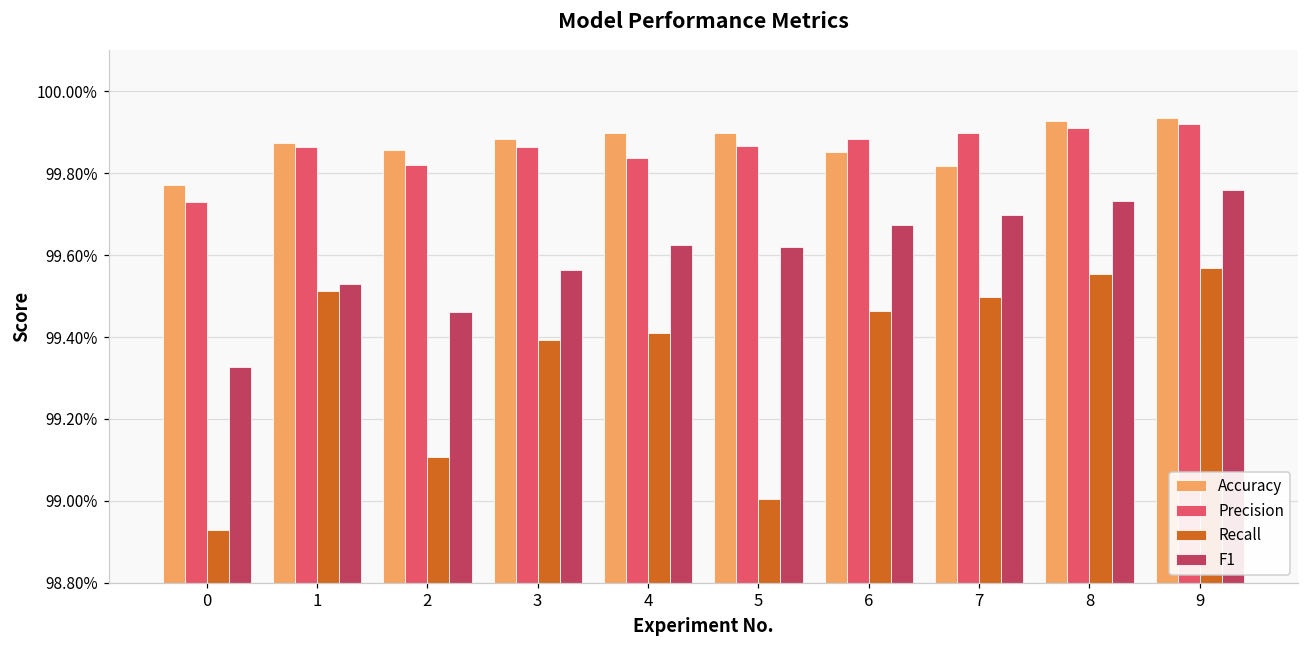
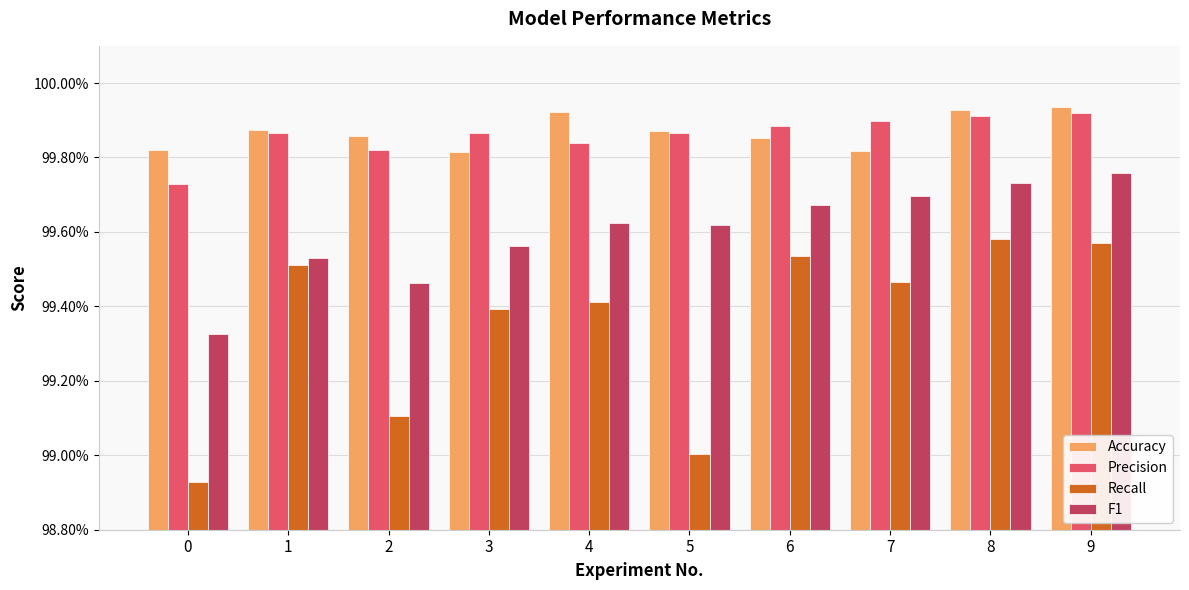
Accuracy, 0: 99.77% -> 99.82%
Accuracy, 3: 99.88% -> 99.81%
Accuracy, 4: 99.90% -> 99.92%
Accuracy, 5: 99.90% -> 99.87%
Recall, 6: 99.46% -> 99.53%
Recall, 7: 99.50% -> 99.47%
Recall, 8: 99.55% -> 99.58%
